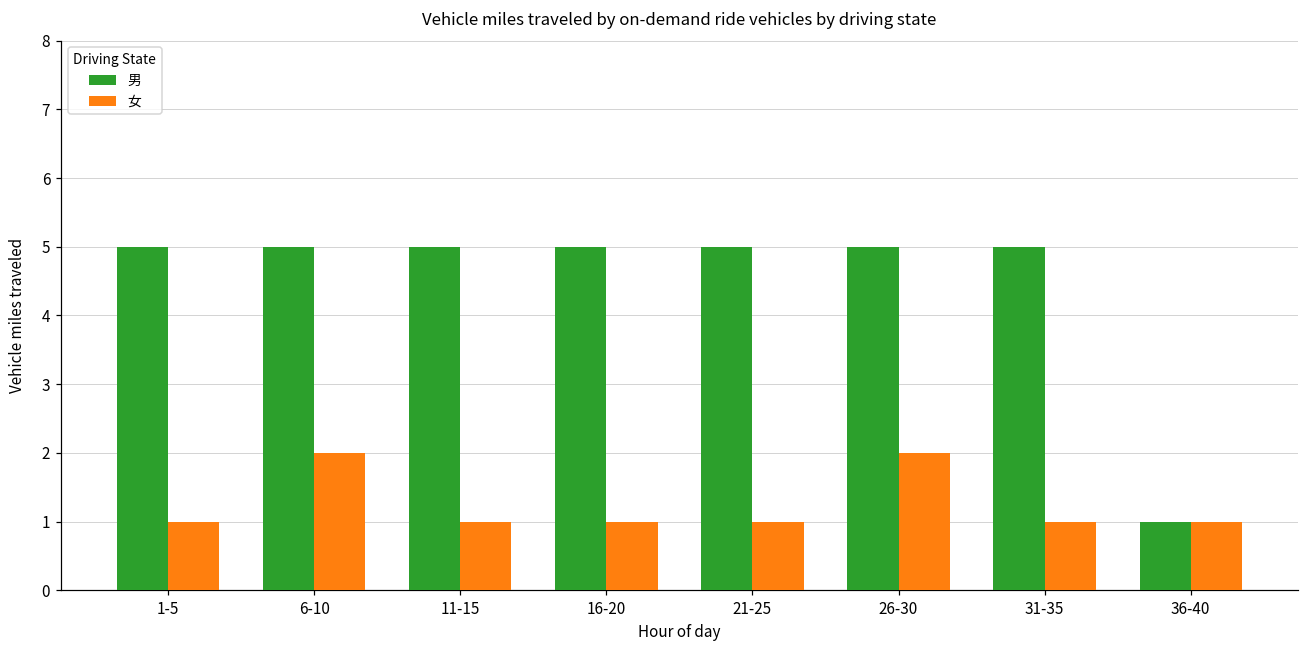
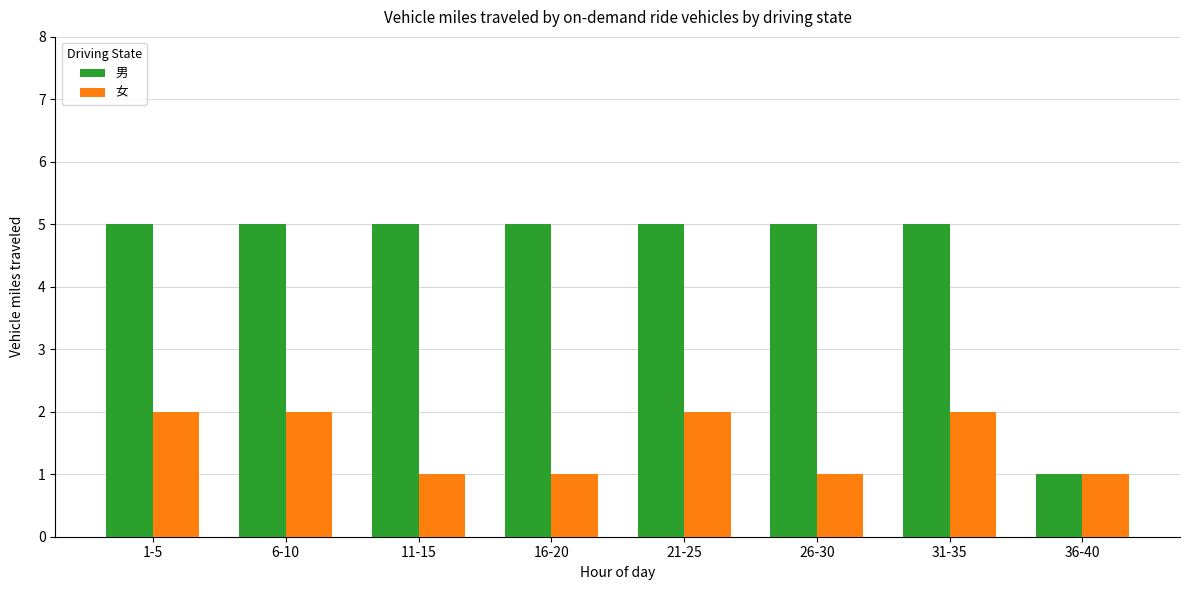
女, 1-5: 1 -> 2
女, 21-25: 1 -> 2
女, 26-30: 2 -> 1
女, 31-35: 1 -> 2
